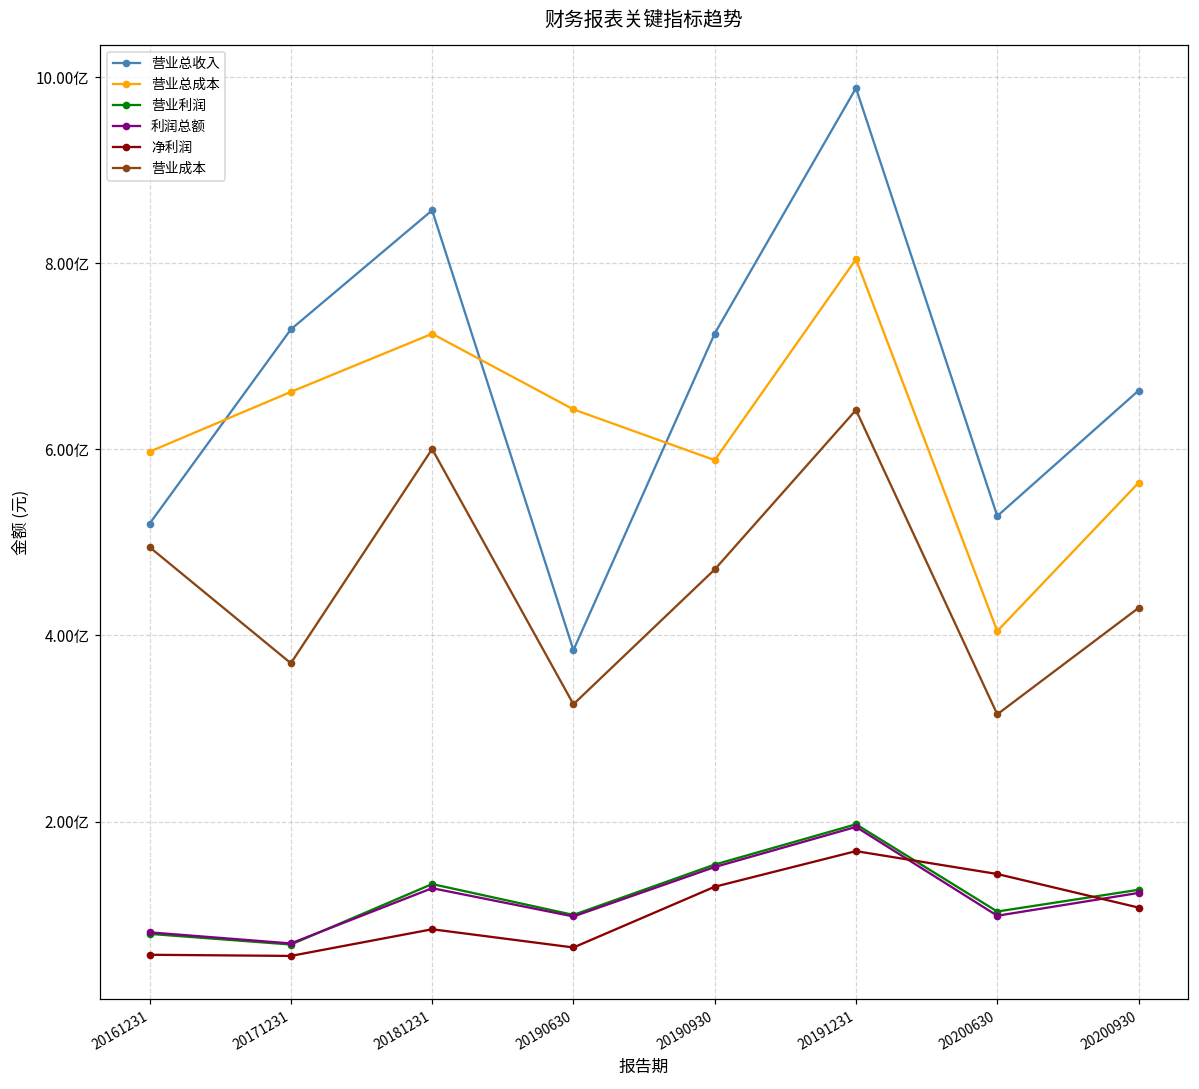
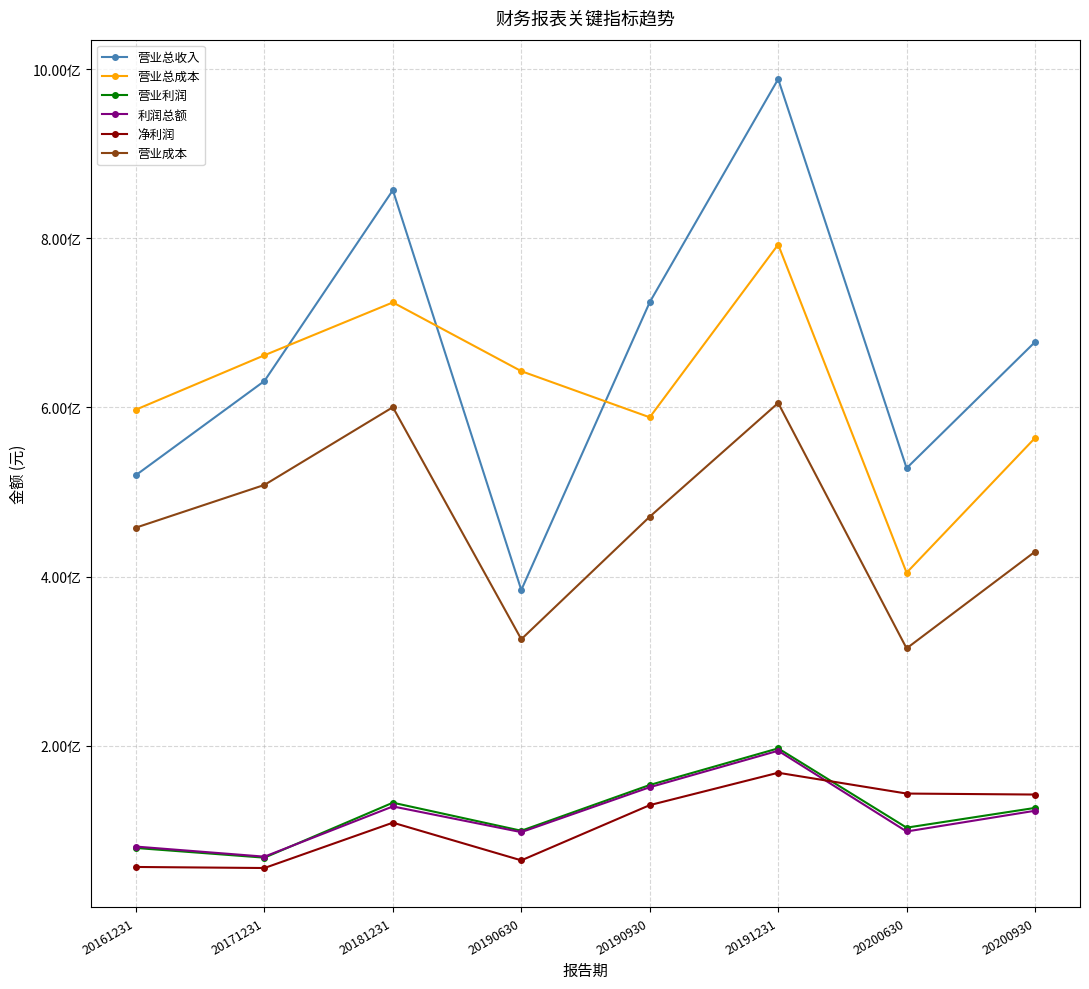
营业成本, 20161231: 4.9亿 -> 4.6亿
营业总收入, 20171231: 7.3亿 -> 6.3亿
营业成本, 20171231: 3.7亿 -> 5.1亿
净利润, 20181231: 0.8亿 -> 1.1亿
营业总成本, 20191231: 8.0亿 -> 7.9亿
营业成本, 20191231: 6.4亿 -> 6.1亿
营业总收入, 20200930: 6.6亿 -> 6.8亿
净利润, 20200930: 1.1亿 -> 1.4亿
